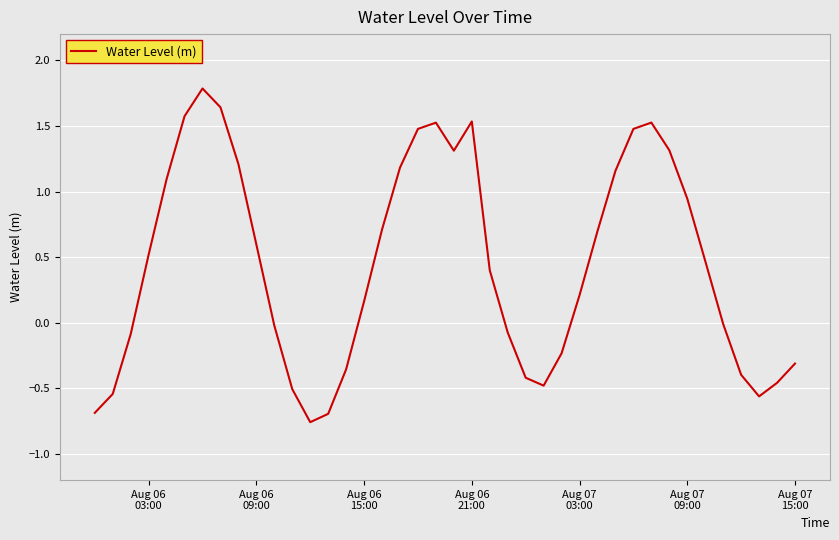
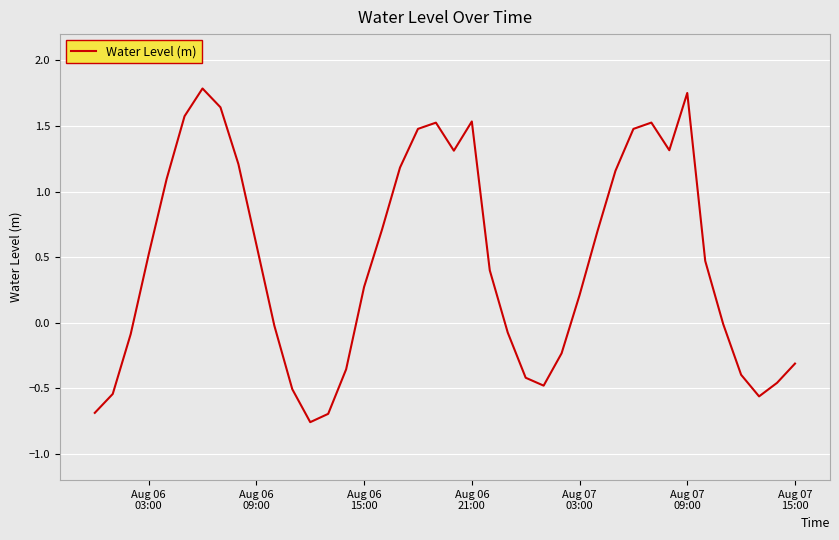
Aug 06 15:00: 0.16 -> 0.27
Aug 07 09:00: 0.95 -> 1.75
